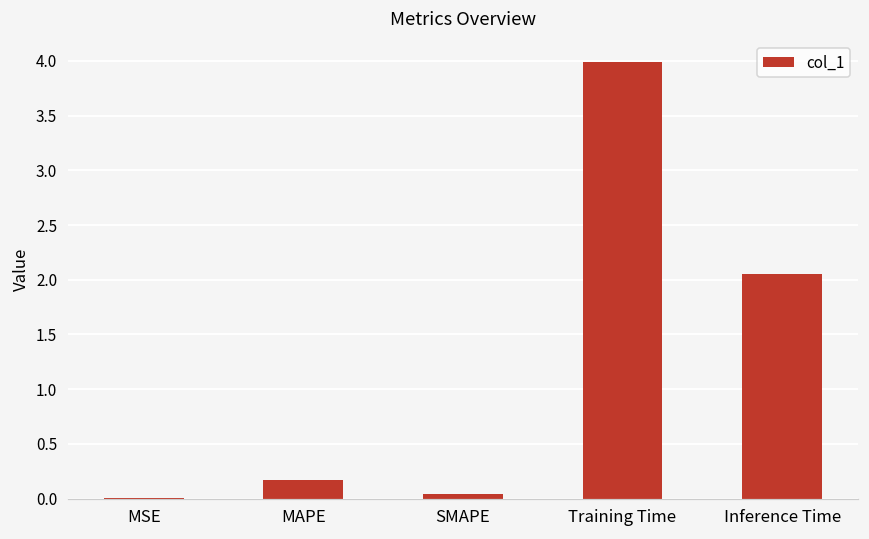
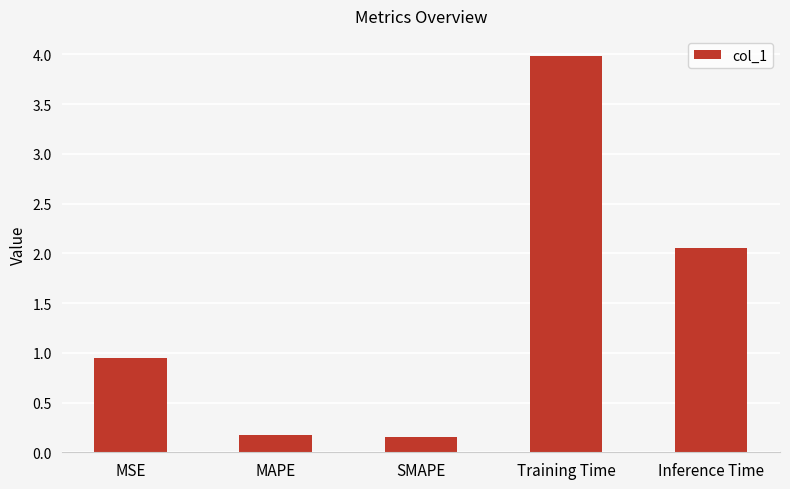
MSE: 0.0 -> 0.9
SMAPE: 0.0 -> 0.2
